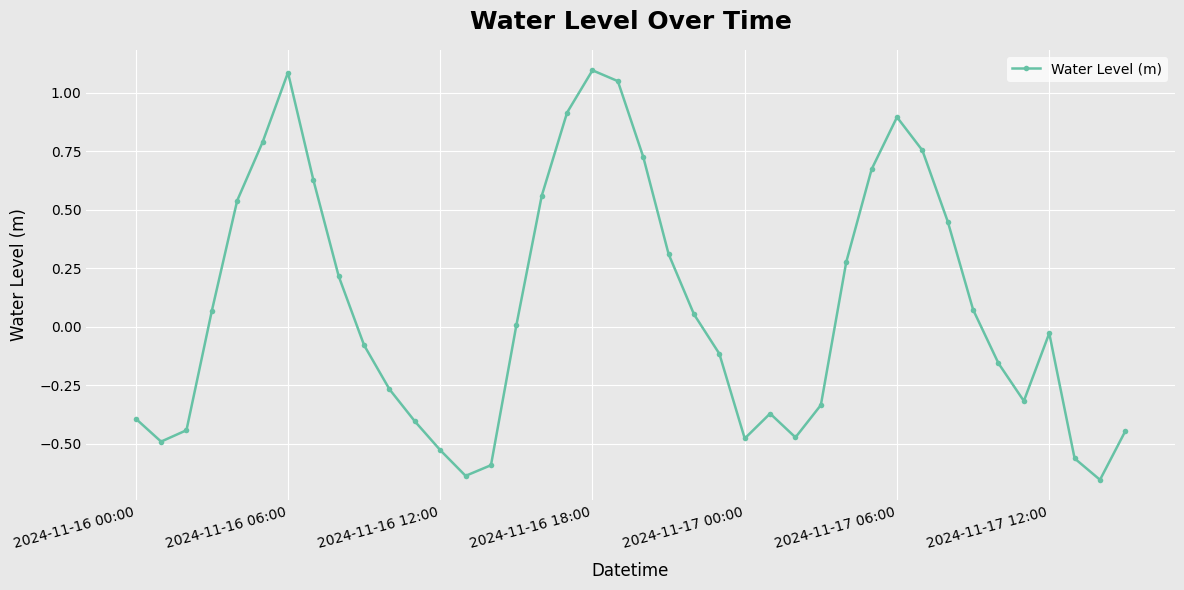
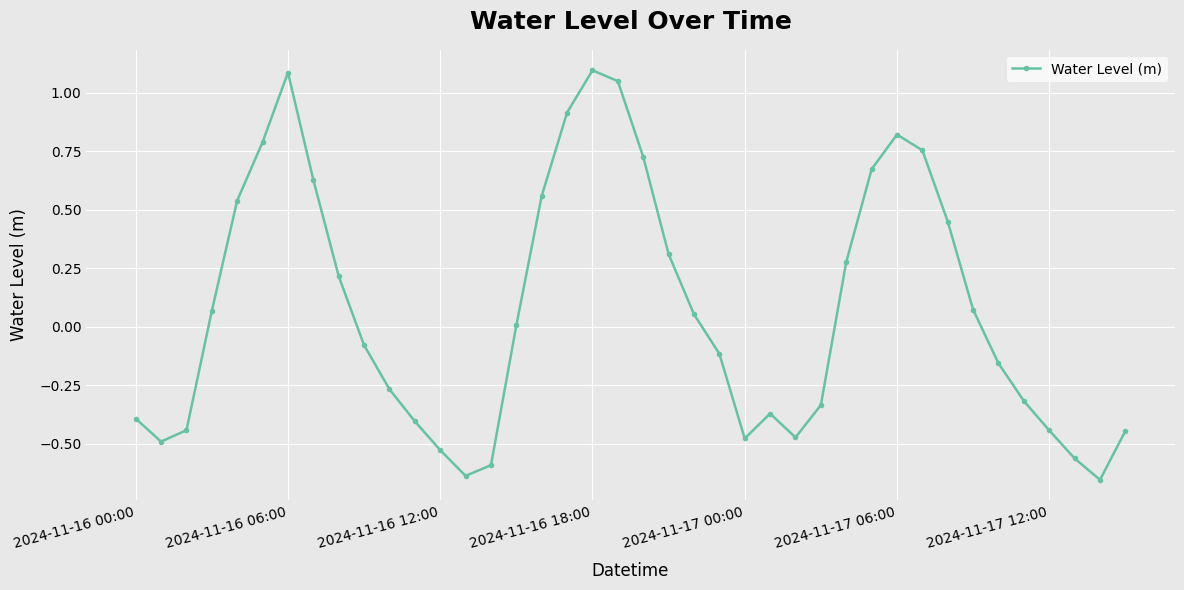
2024-11-17 06:00: 0.90 -> 0.82
2024-11-17 12:00: -0.03 -> -0.44
